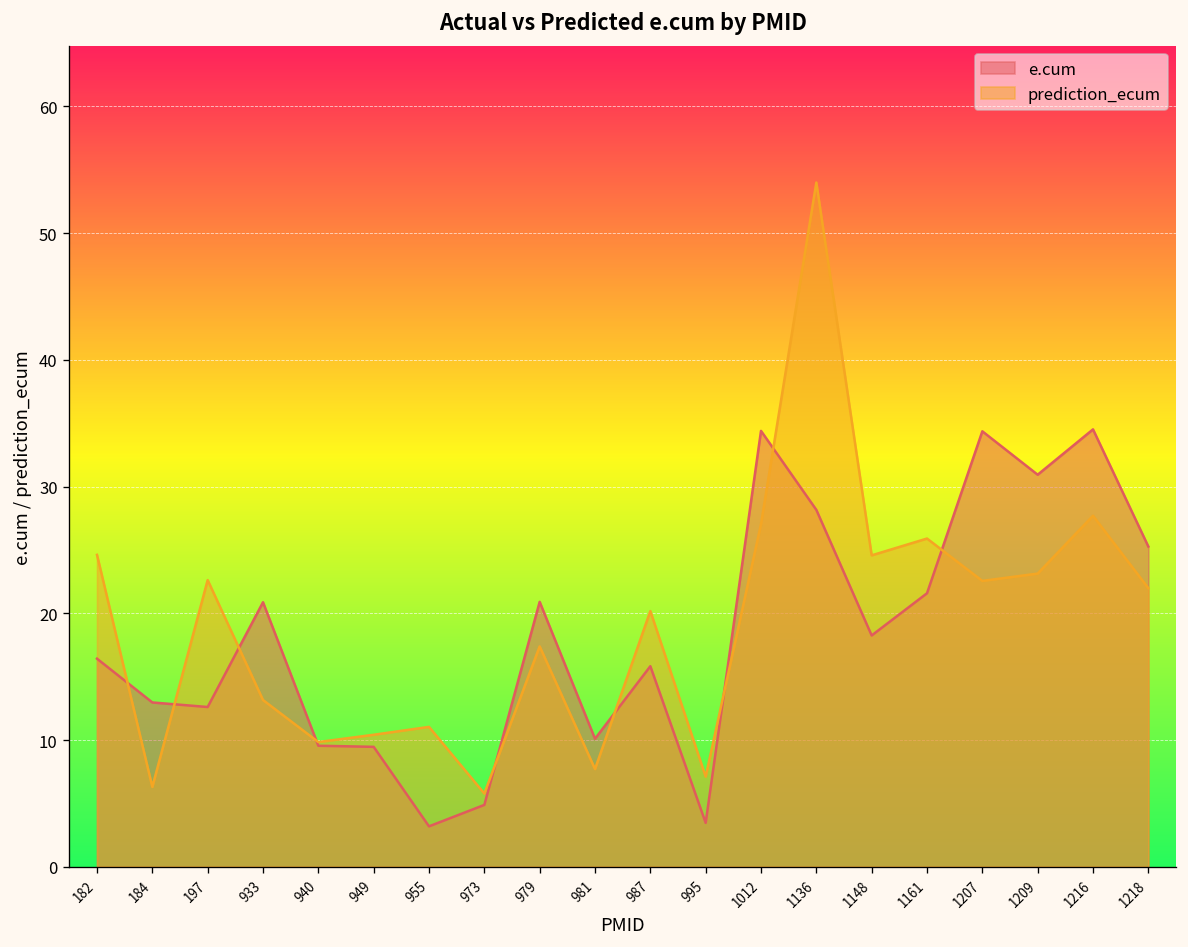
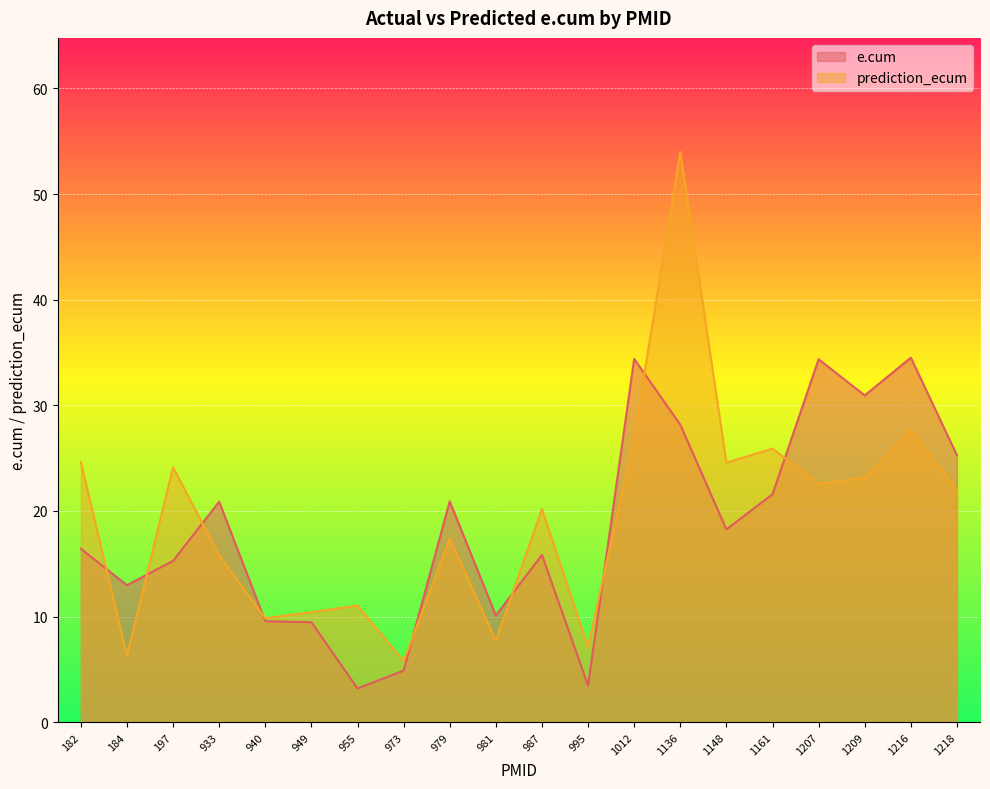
e.cum, 197: 12.6 -> 15.3
prediction_ecum, 197: 22.6 -> 24.1
prediction_ecum, 933: 13.2 -> 15.8
